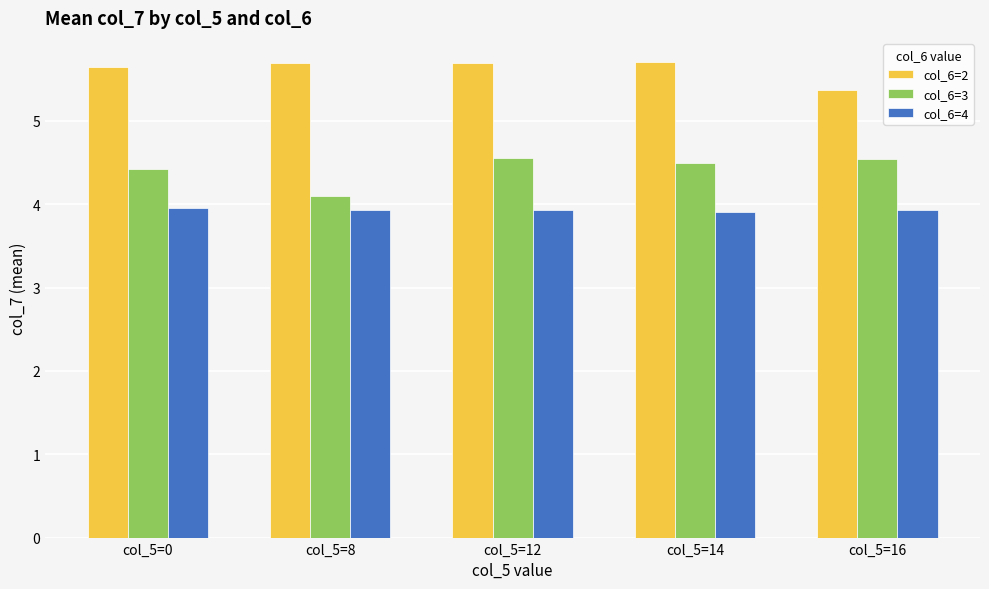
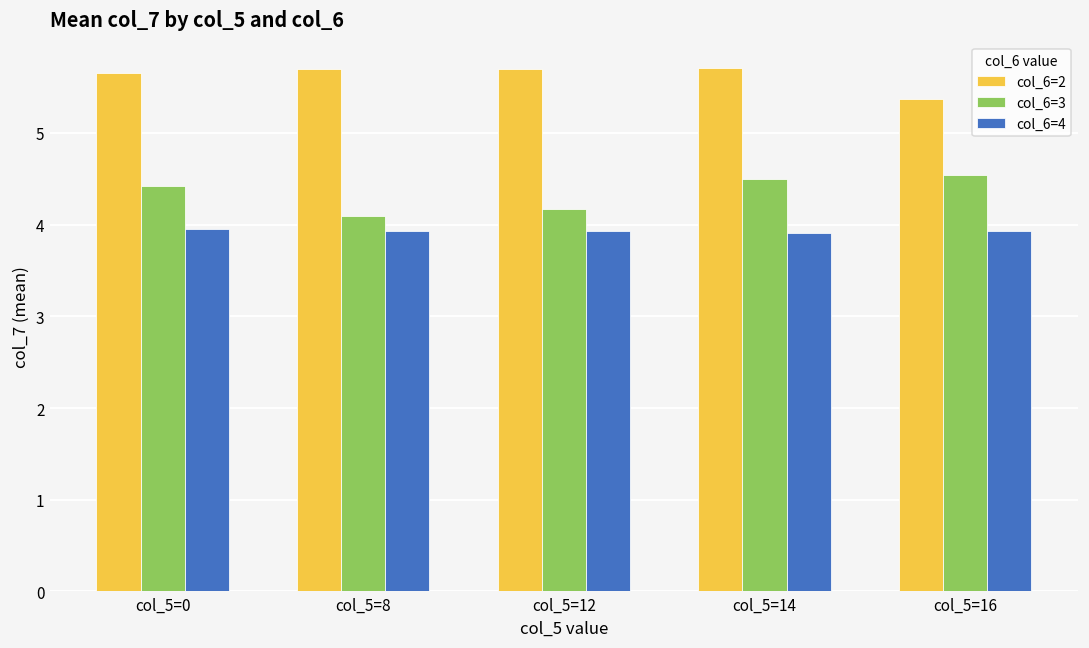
col_6=3, col_5=12: 4.6 -> 4.2
